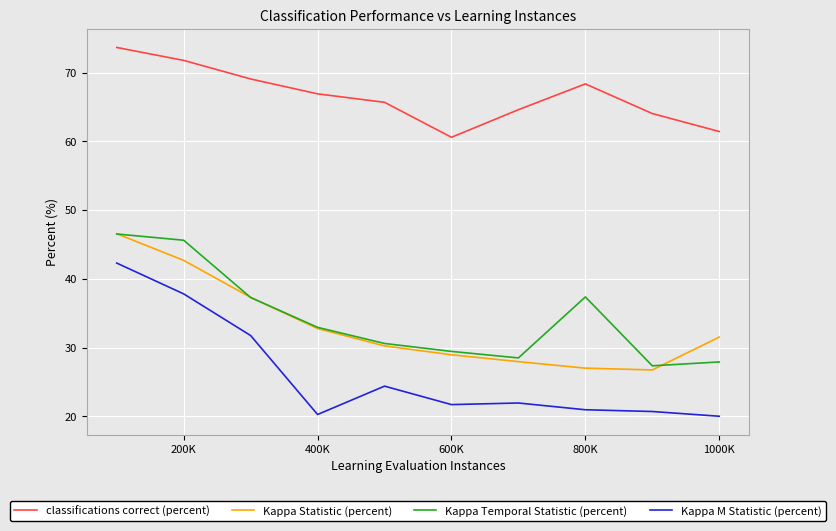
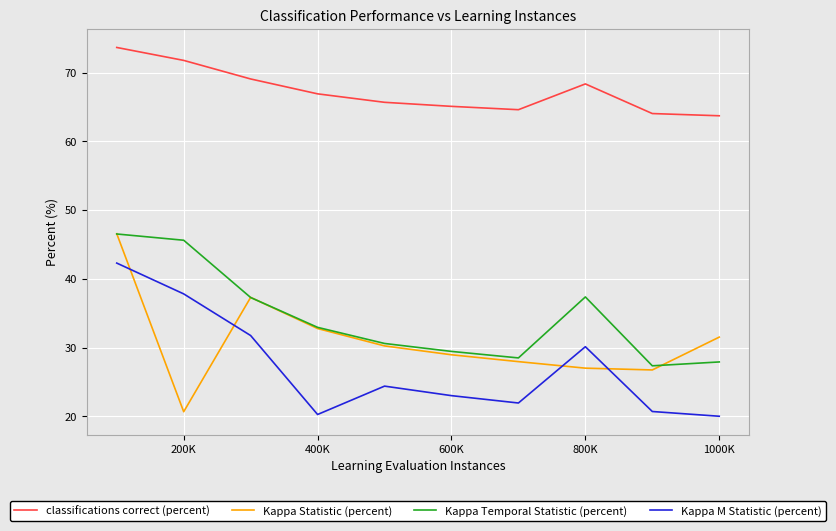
Kappa Statistic (percent), 200K: 43 -> 21
classifications correct (percent), 600K: 61 -> 65
Kappa M Statistic (percent), 600K: 22 -> 23
Kappa M Statistic (percent), 800K: 21 -> 30
classifications correct (percent), 1000K: 61 -> 64
